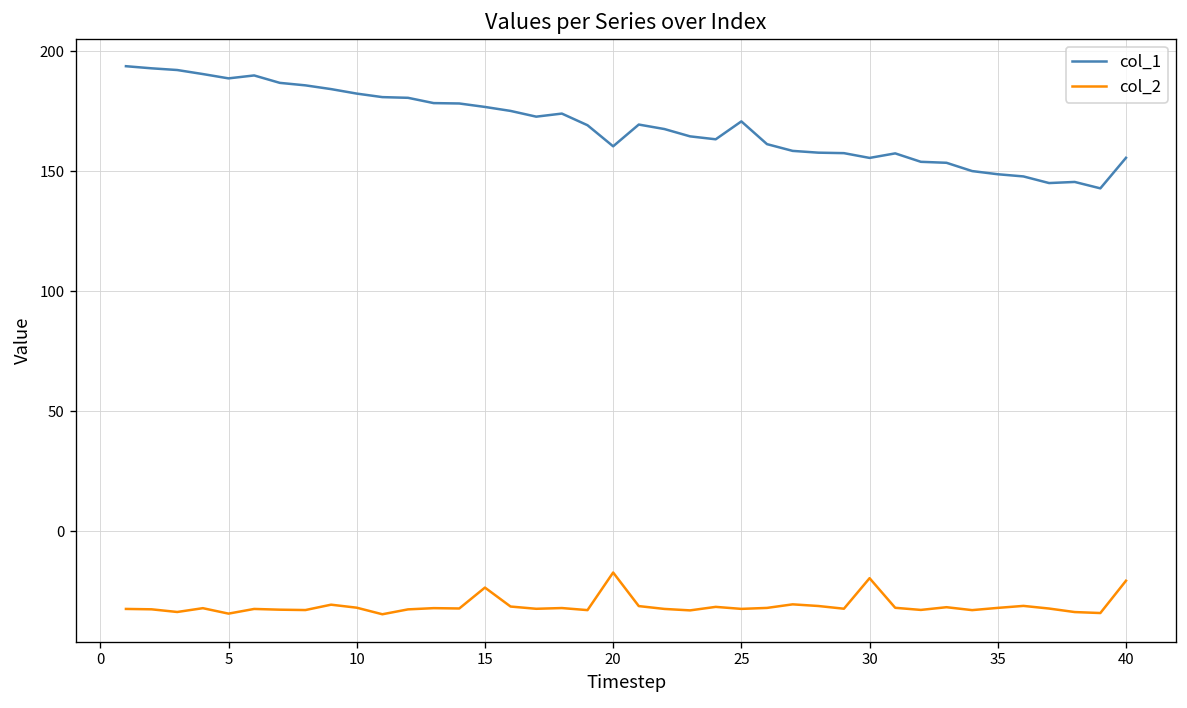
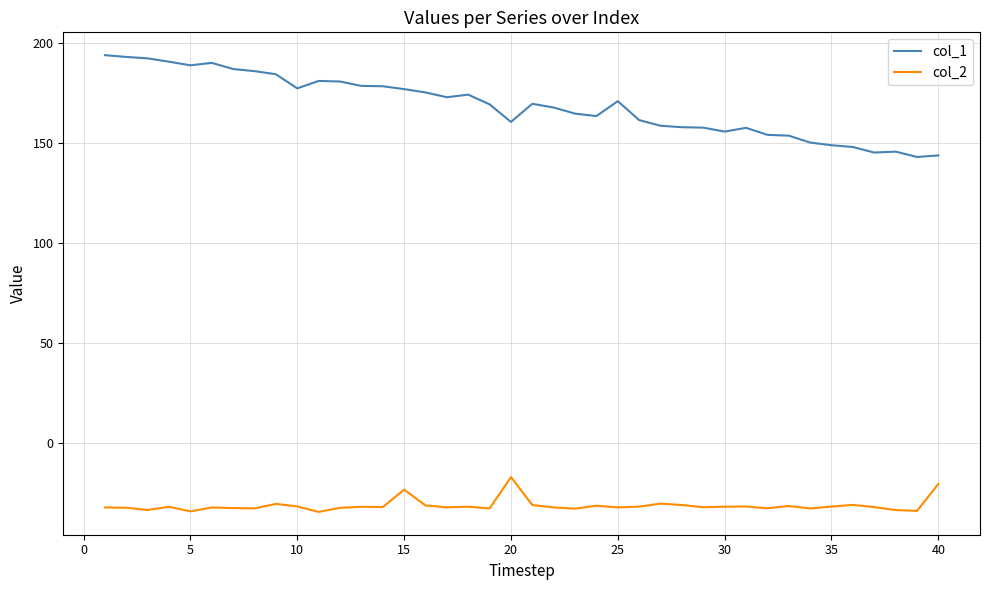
col_1, 10: 182 -> 177
col_2, 30: -20 -> -32
col_1, 40: 156 -> 144
